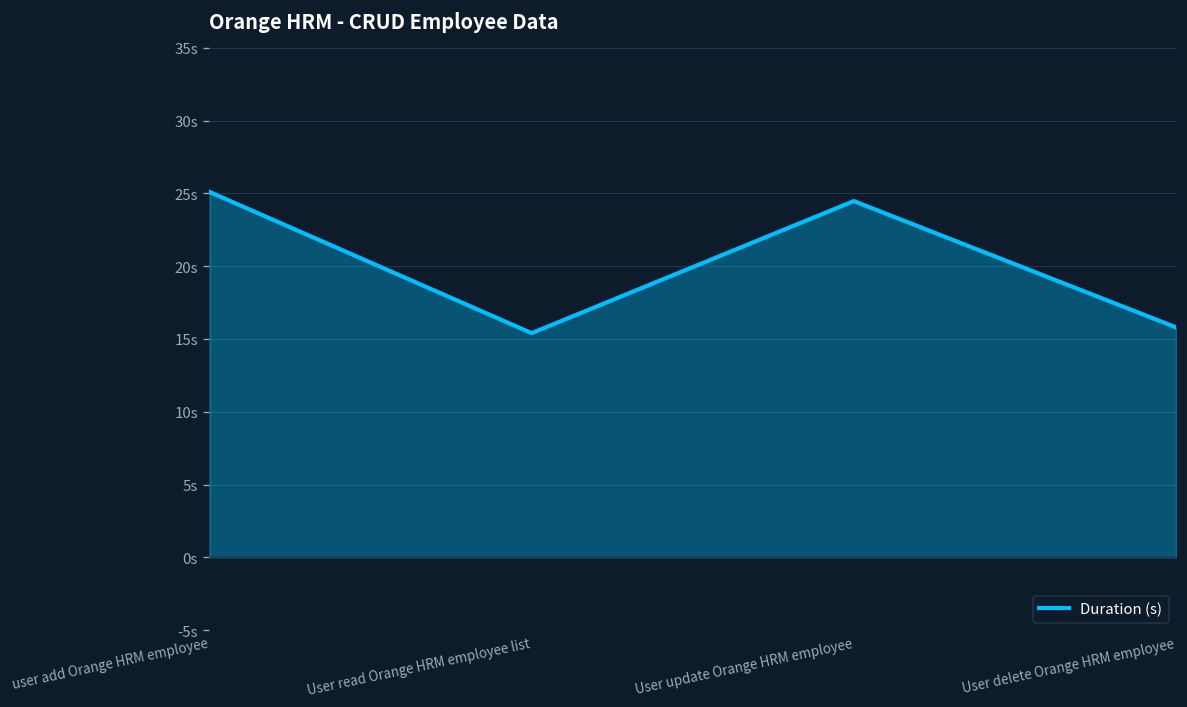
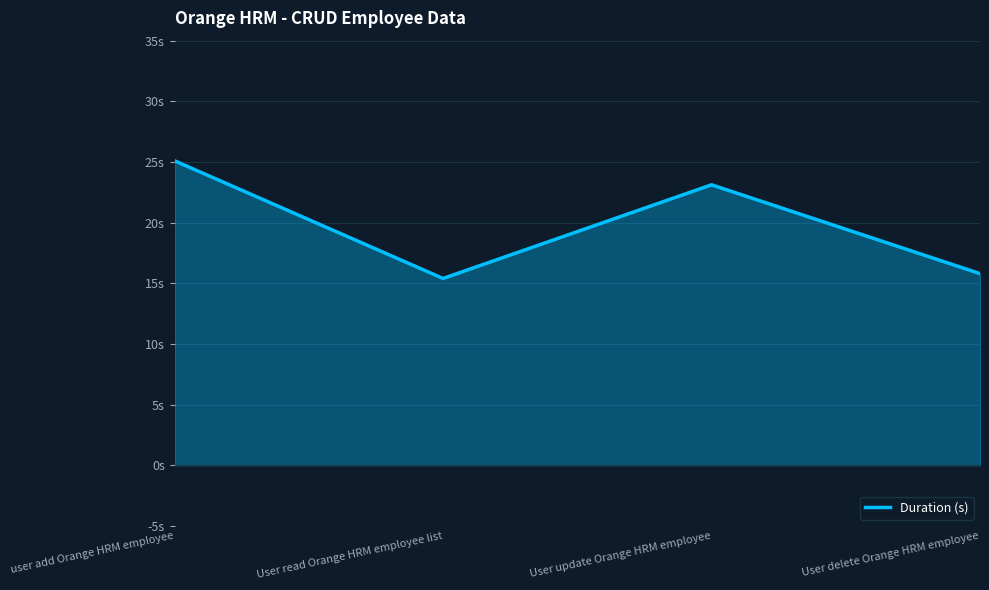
User update Orange HRM employee: 24.5s -> 23.1s
